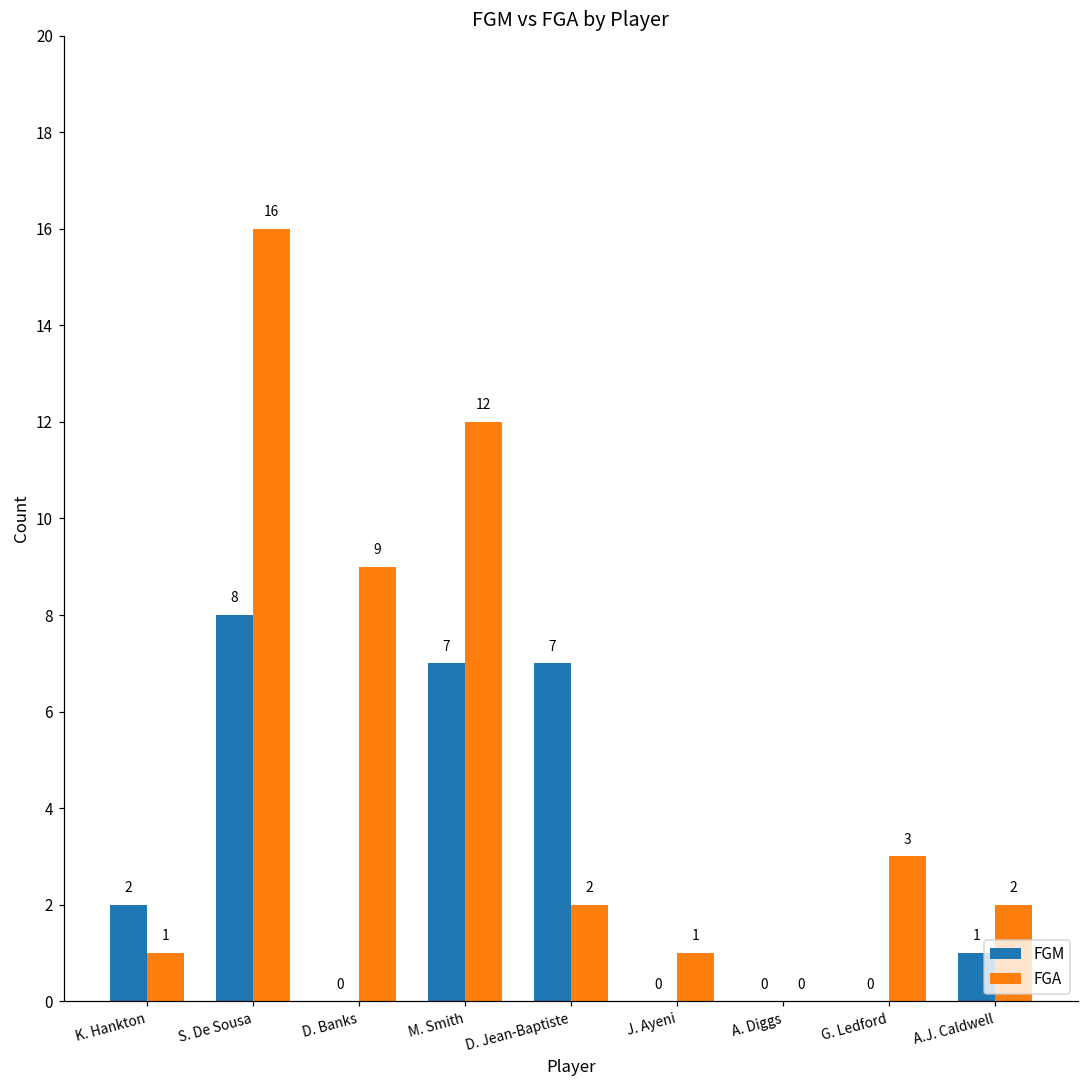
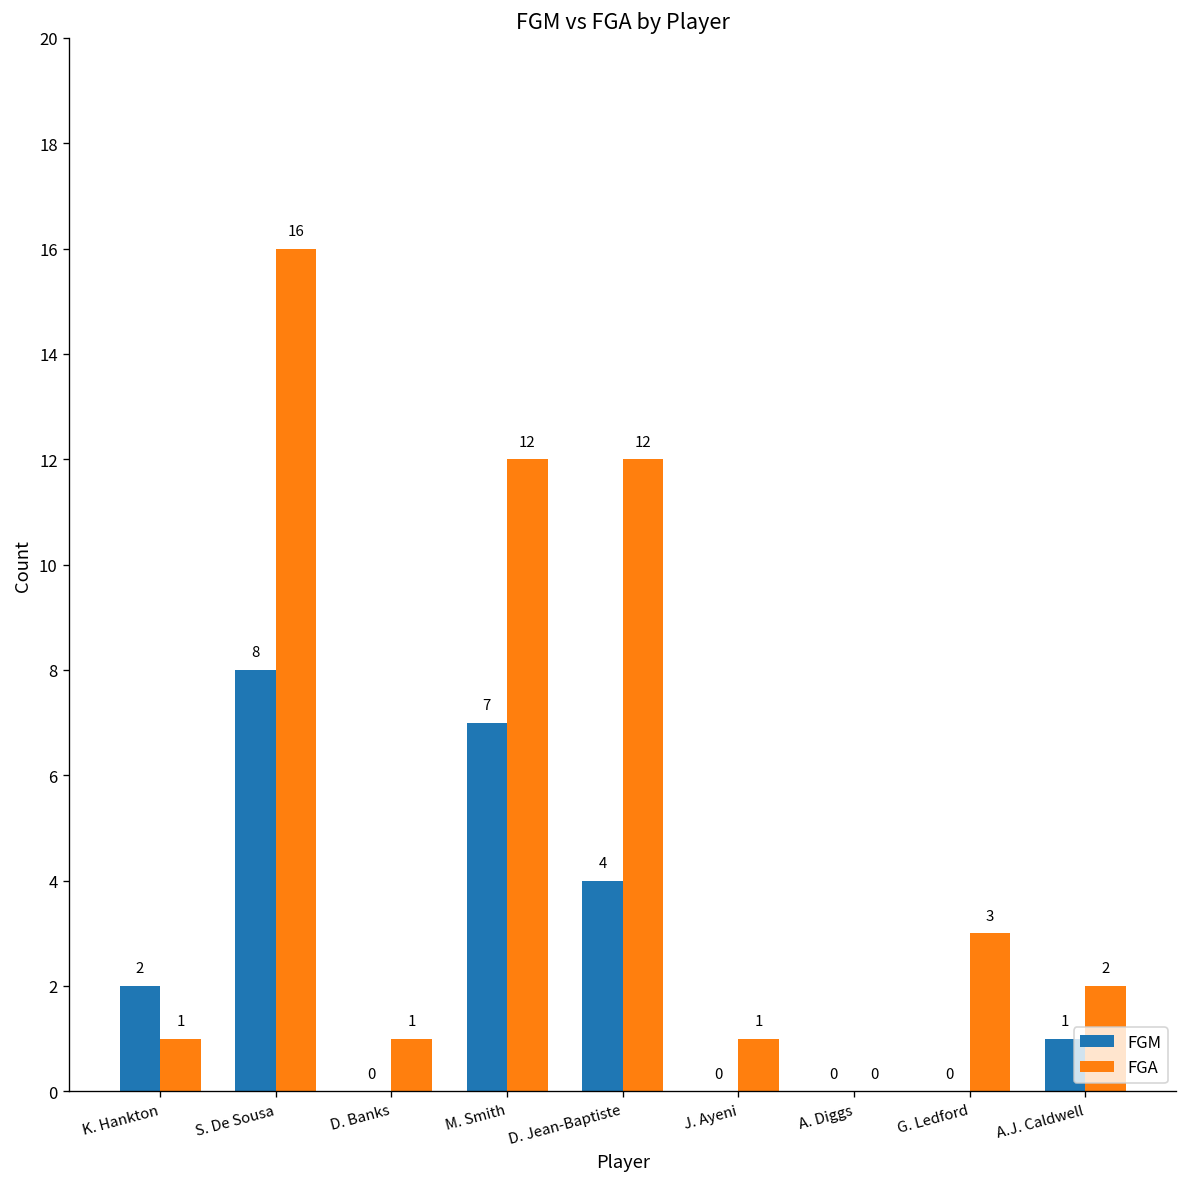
FGA, D. Banks: 9 -> 1
FGM, D. Jean-Baptiste: 7 -> 4
FGA, D. Jean-Baptiste: 2 -> 12
